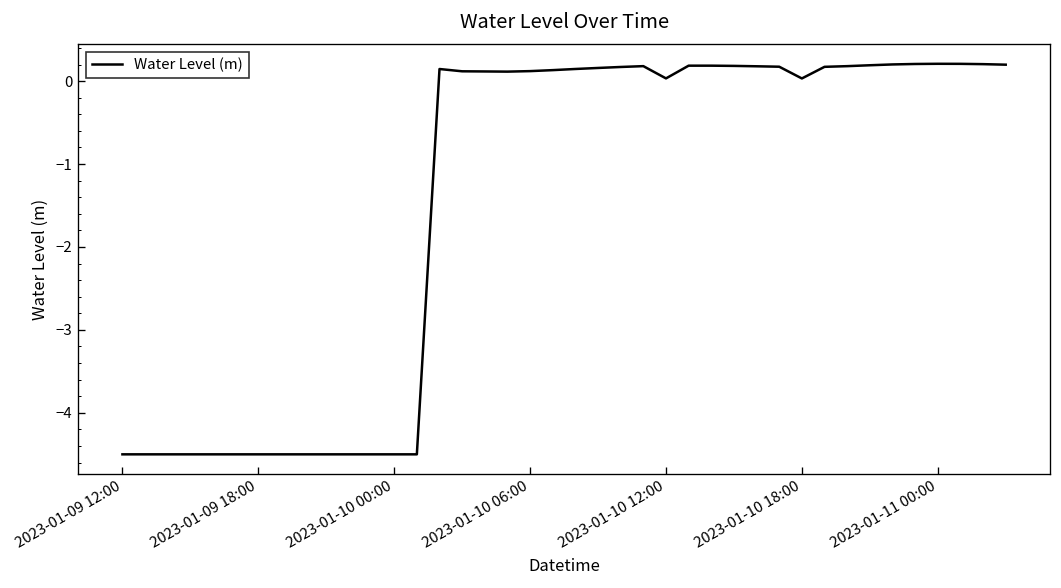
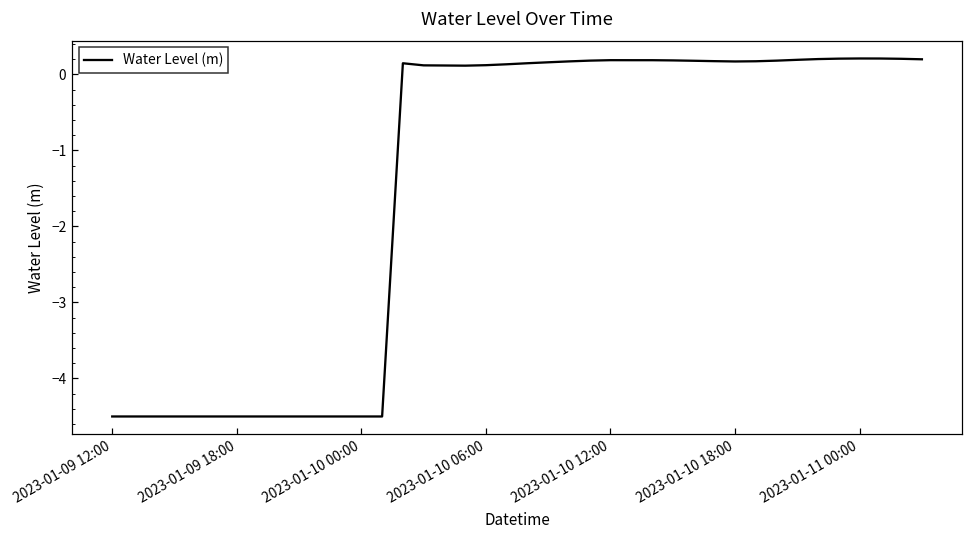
2023-01-10 12:00: 0.0 -> 0.2
2023-01-10 18:00: 0.0 -> 0.2
